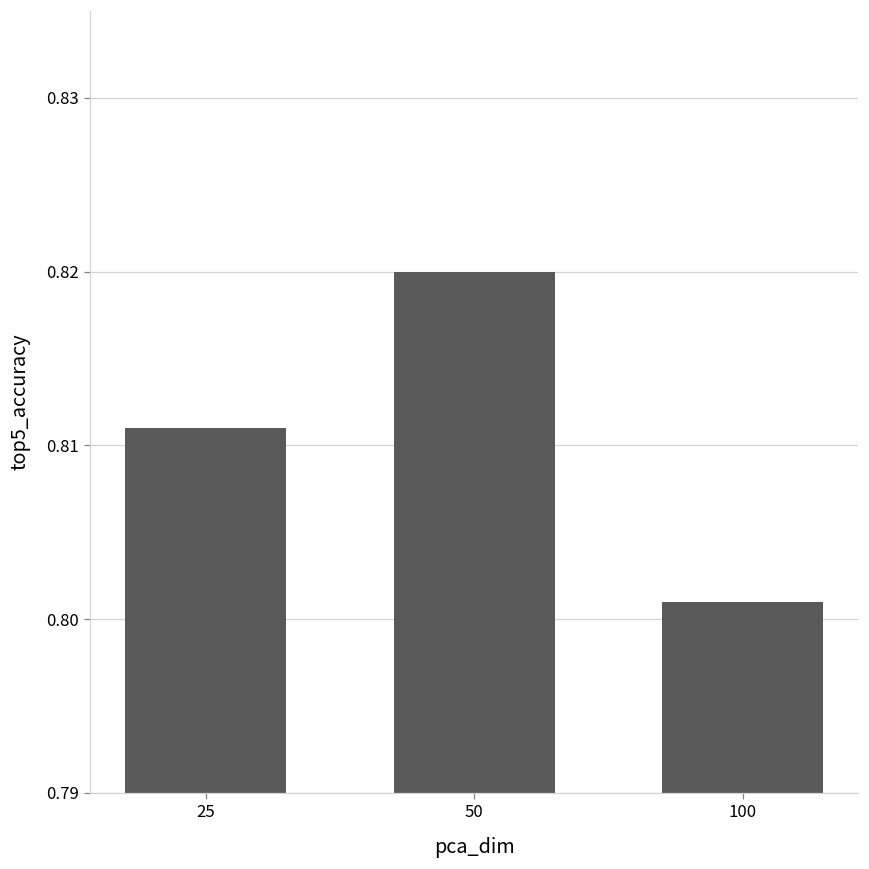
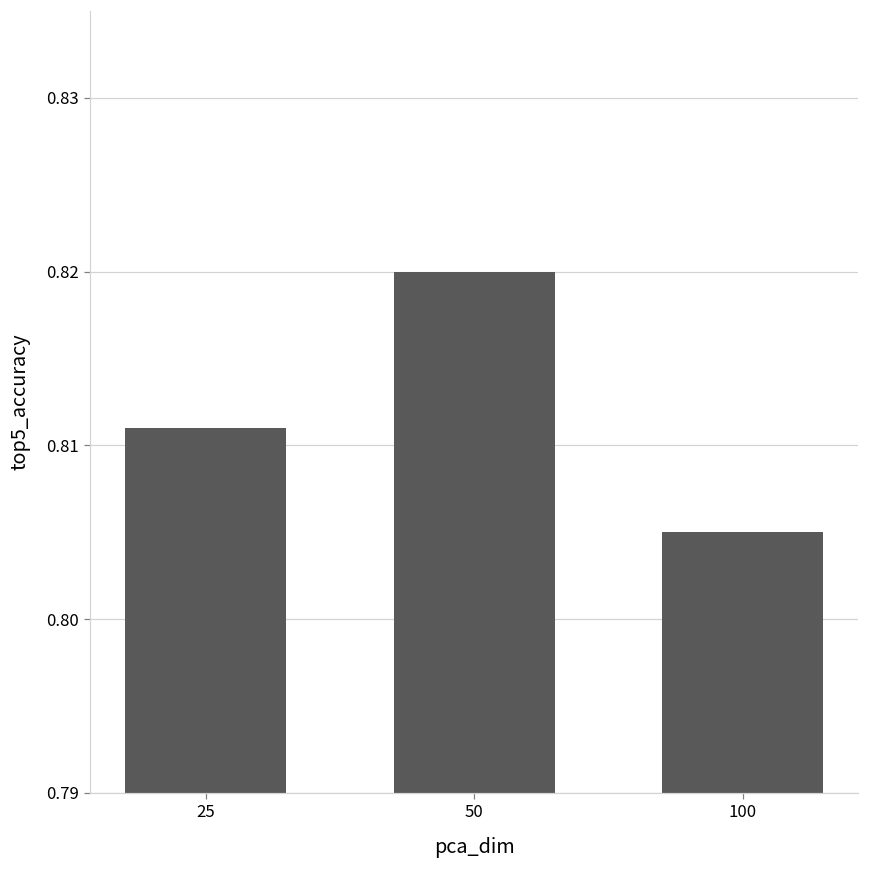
100: 0.801 -> 0.805
